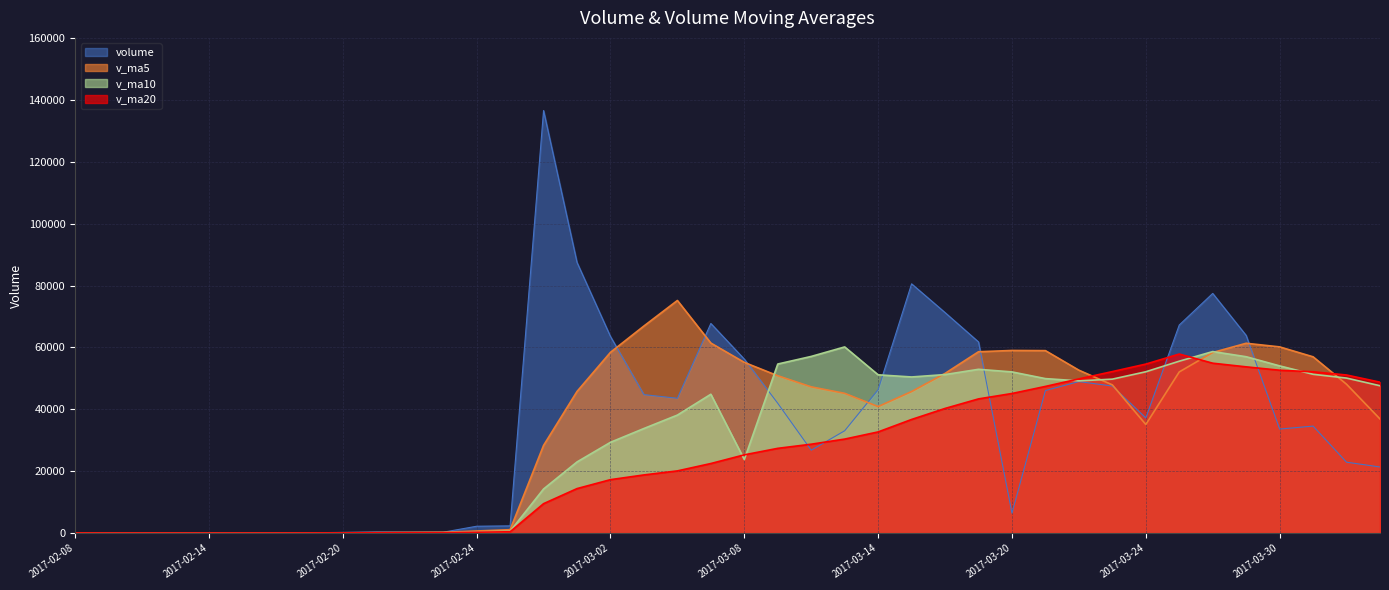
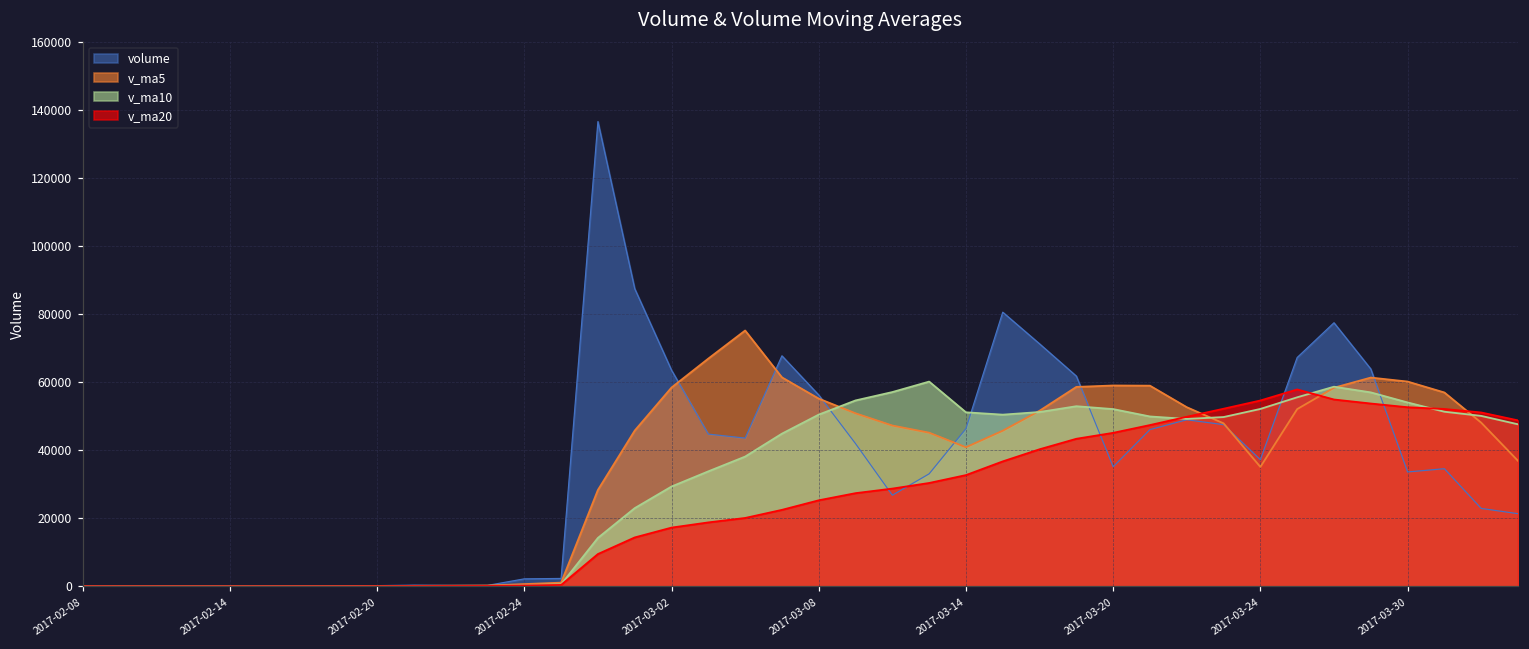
v_ma10, 2017-03-08: 24000 -> 50000
volume, 2017-03-20: 6000 -> 35000
